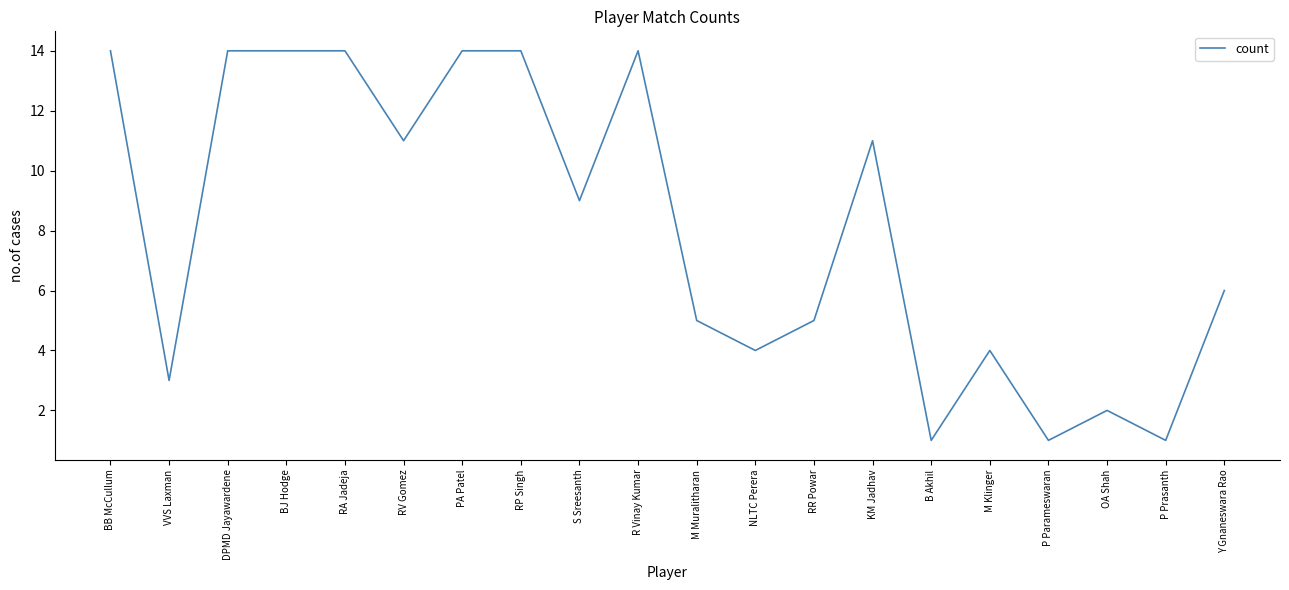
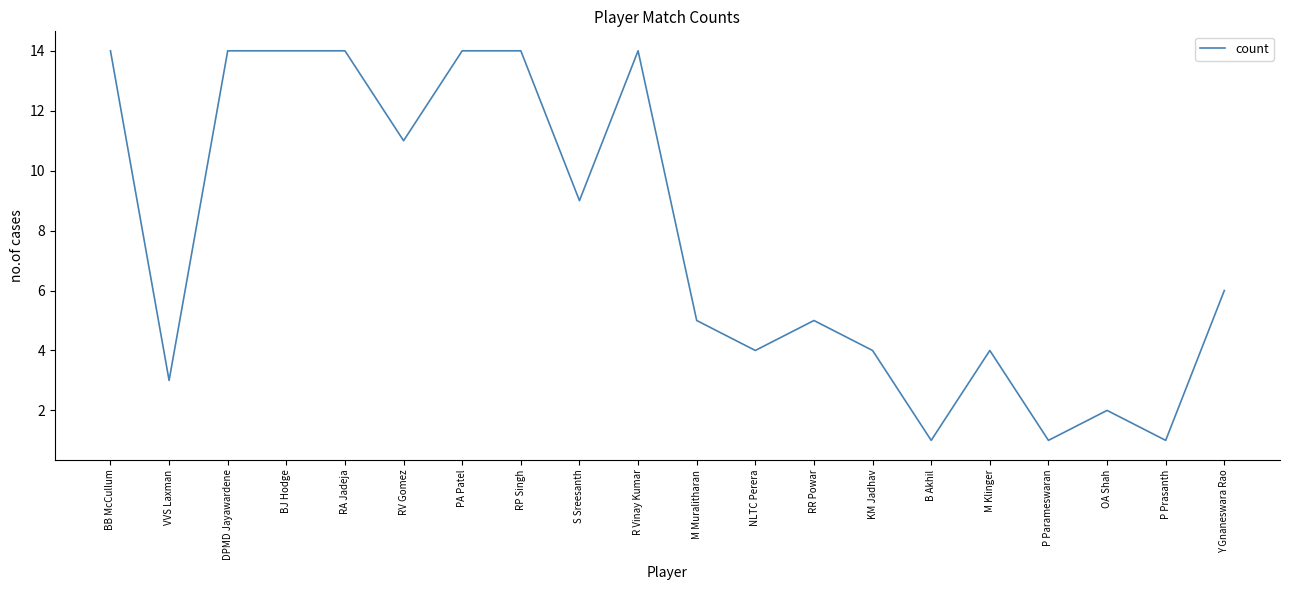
KM Jadhav: 11 -> 4
